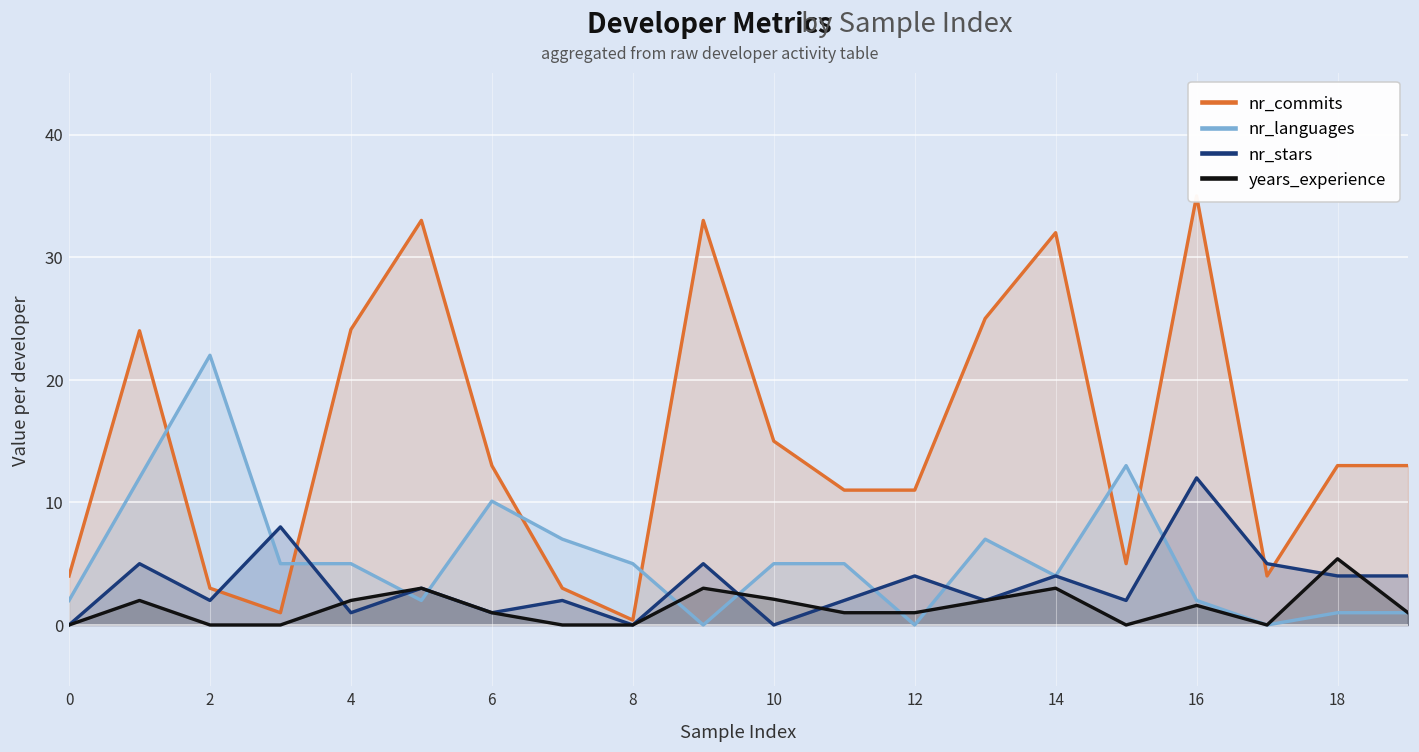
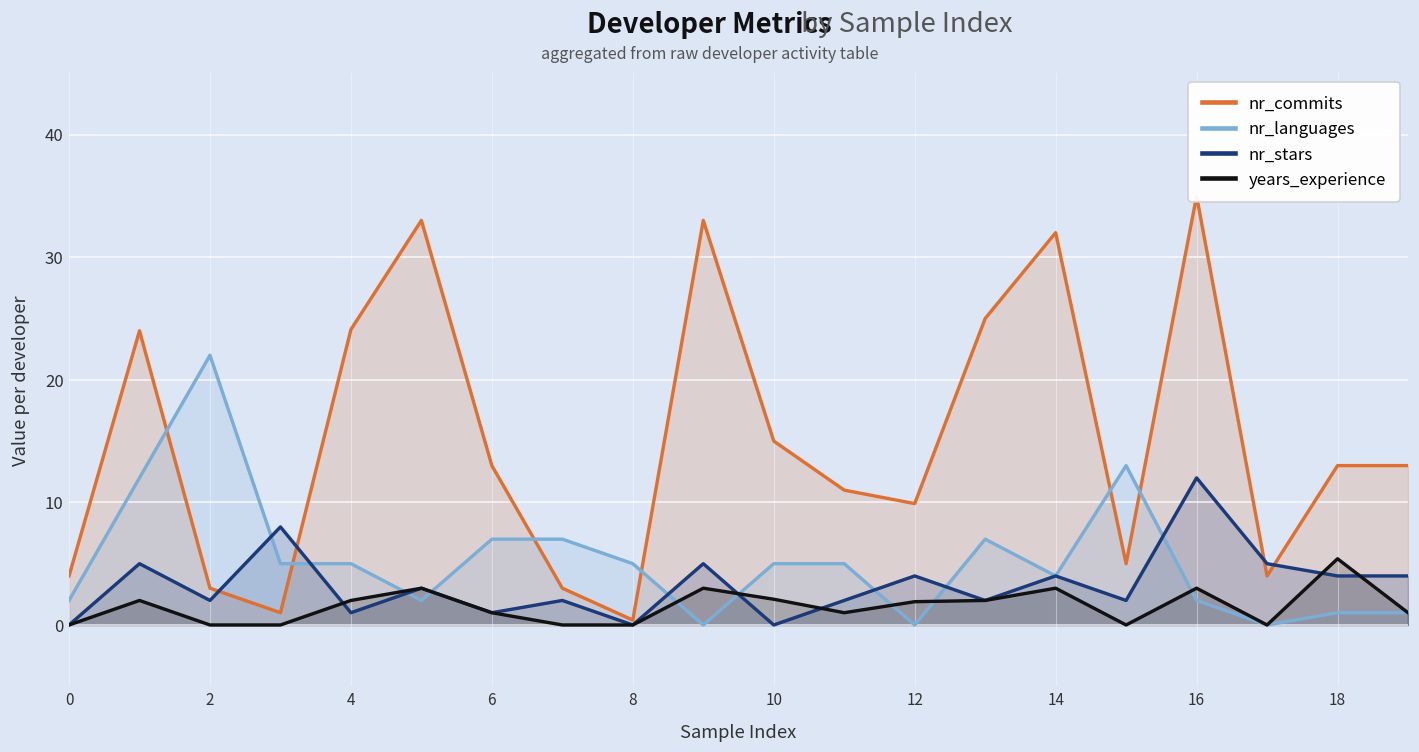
nr_languages, 6: 10.1 -> 7.0
nr_commits, 12: 11.0 -> 9.9
years_experience, 12: 1.0 -> 1.9
years_experience, 16: 1.6 -> 3.0
